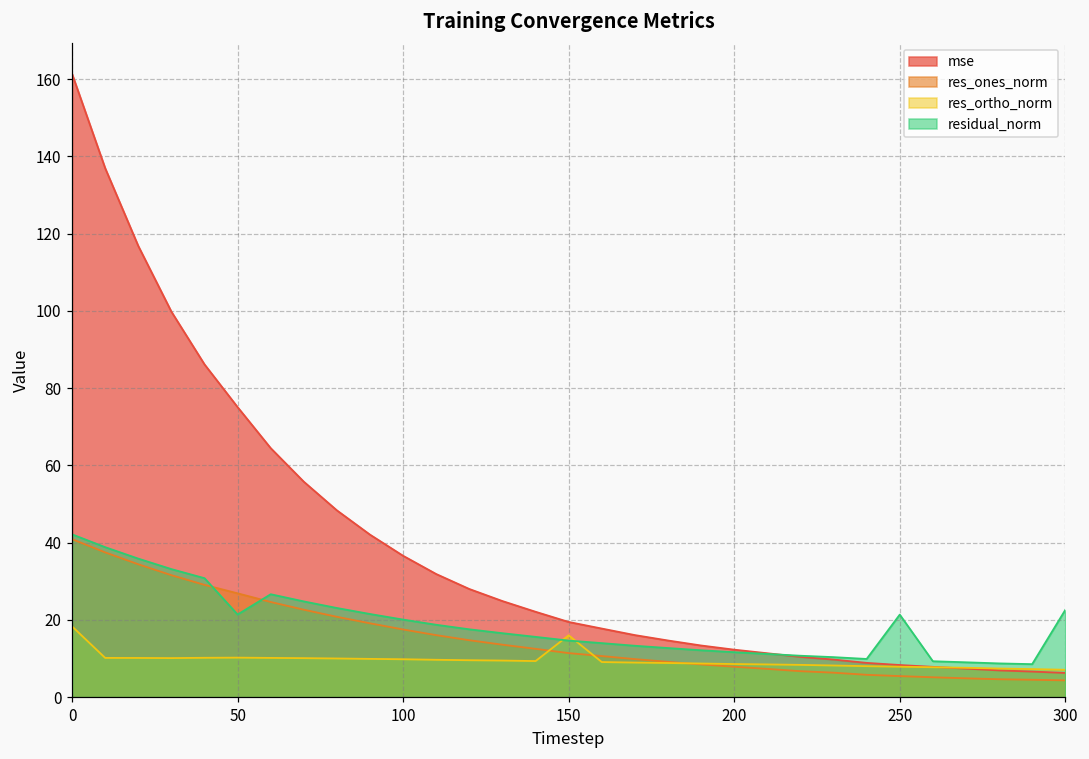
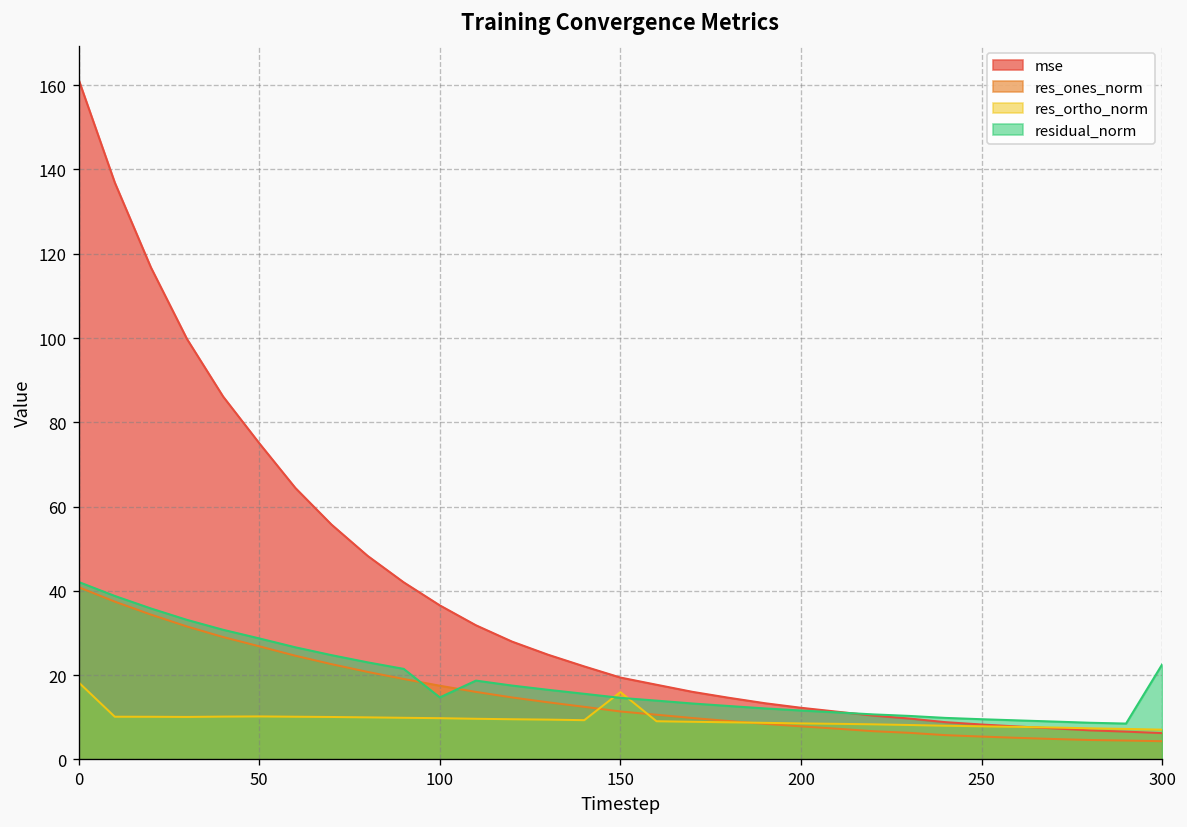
residual_norm, 50: 21 -> 29
residual_norm, 100: 20 -> 15
residual_norm, 250: 21 -> 10
